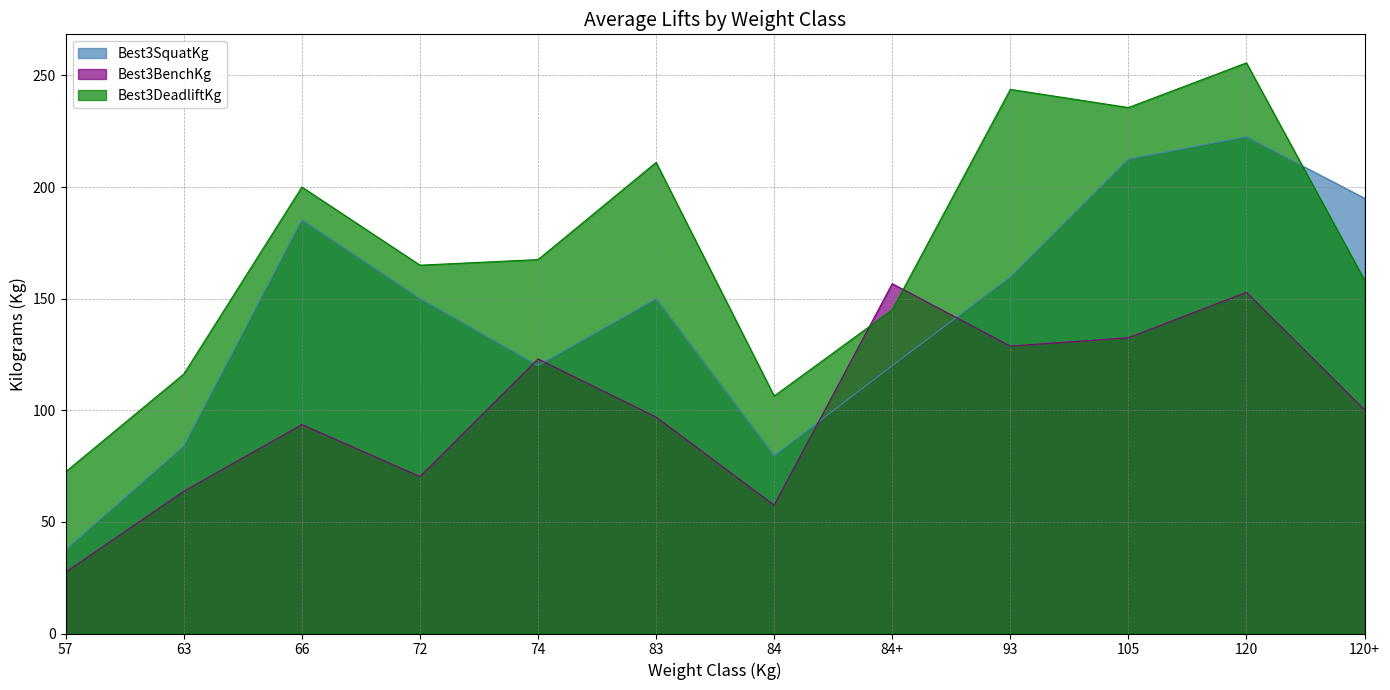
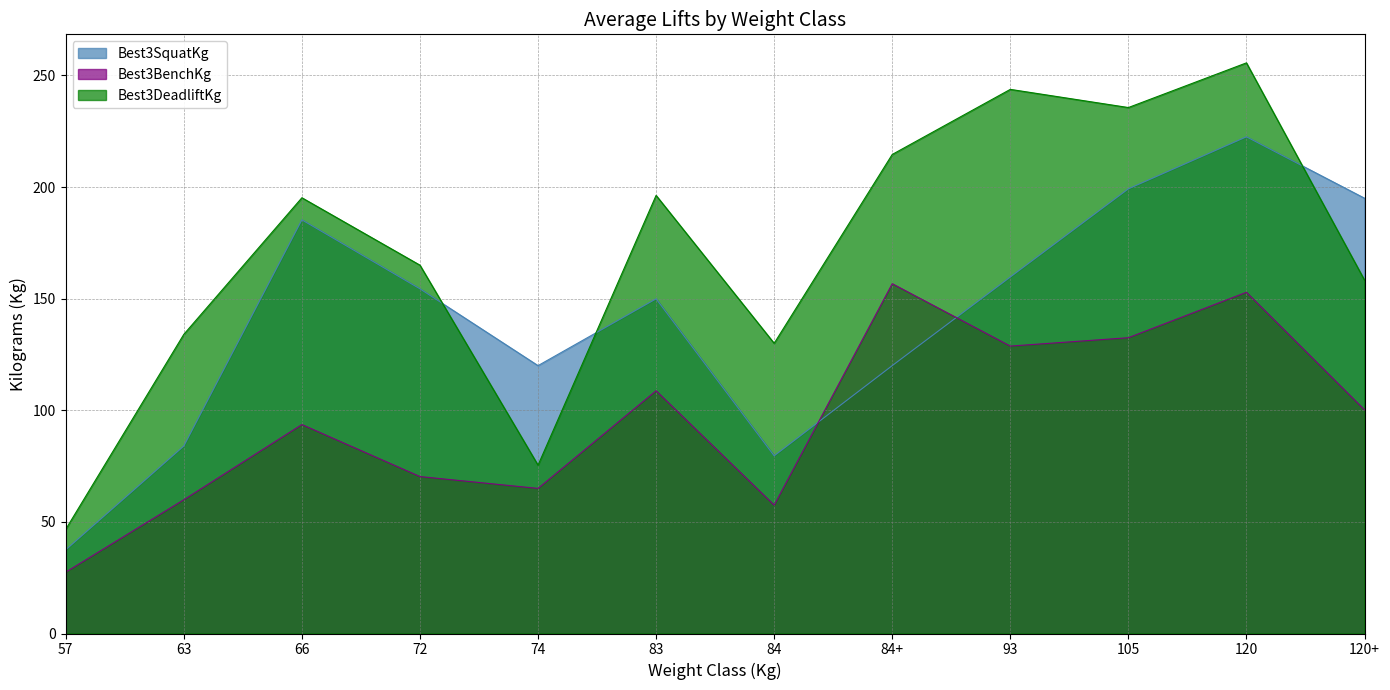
Best3DeadliftKg, 57: 73 -> 47
Best3BenchKg, 63: 64 -> 60
Best3DeadliftKg, 63: 116 -> 134
Best3DeadliftKg, 66: 200 -> 195
Best3SquatKg, 72: 150 -> 154
Best3BenchKg, 74: 123 -> 65
Best3DeadliftKg, 74: 168 -> 75
Best3BenchKg, 83: 97 -> 109
Best3DeadliftKg, 83: 211 -> 196
Best3DeadliftKg, 84: 106 -> 130
Best3DeadliftKg, 84+: 145 -> 215
Best3SquatKg, 105: 213 -> 199
